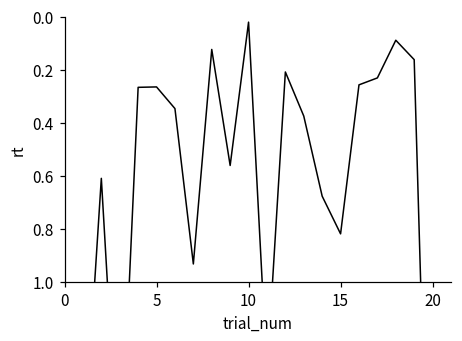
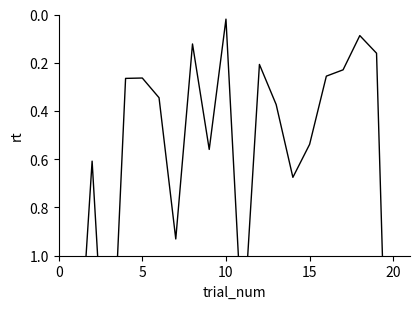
15: 0.82 -> 0.54
